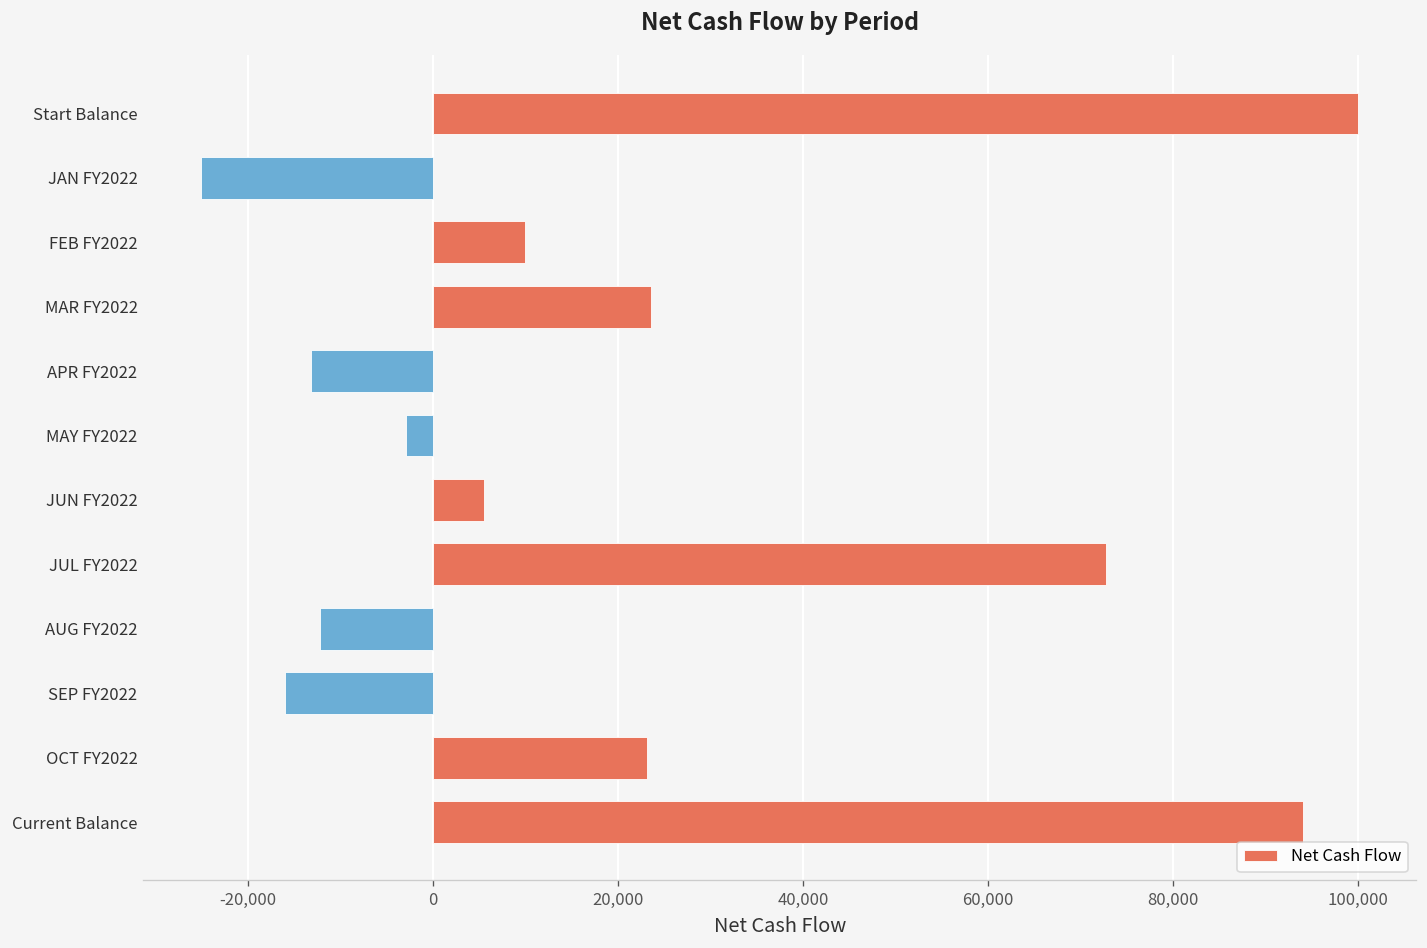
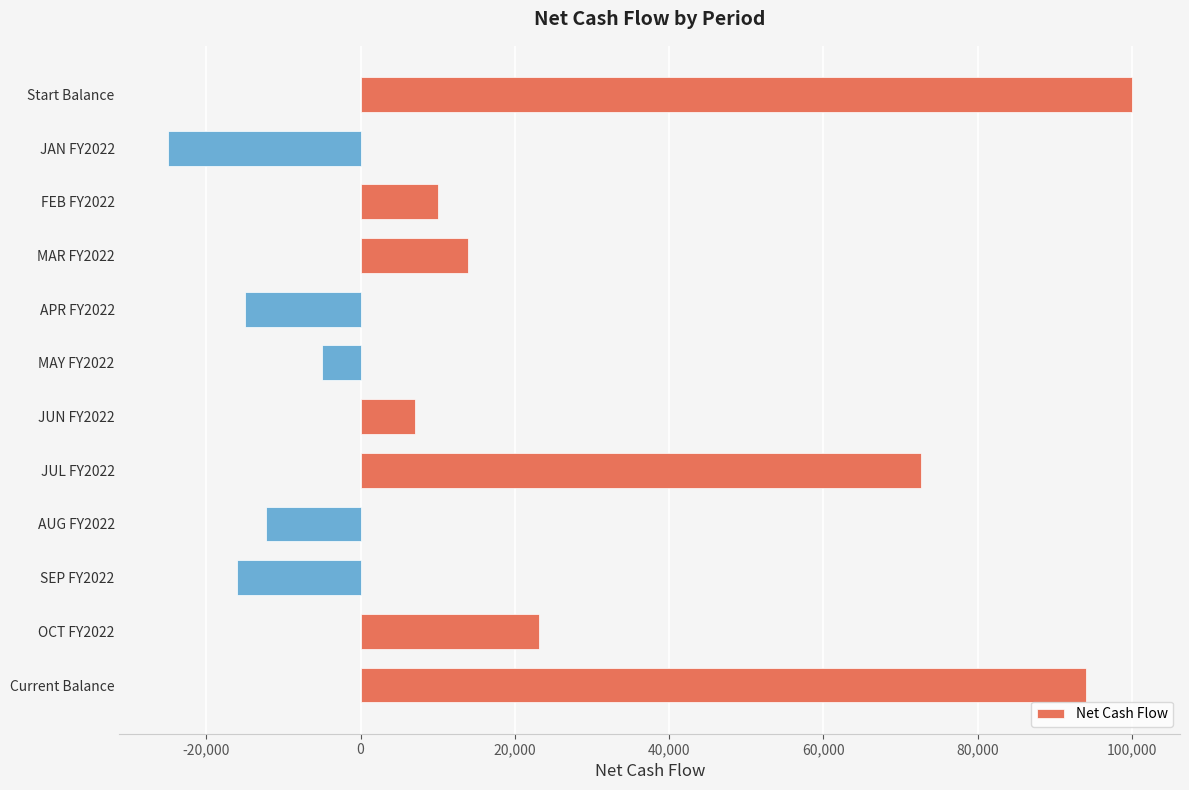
MAR FY2022: 24,000 -> 14,000
APR FY2022: -13,000 -> -15,000
MAY FY2022: -3,000 -> -5,000
JUN FY2022: 6,000 -> 7,000
